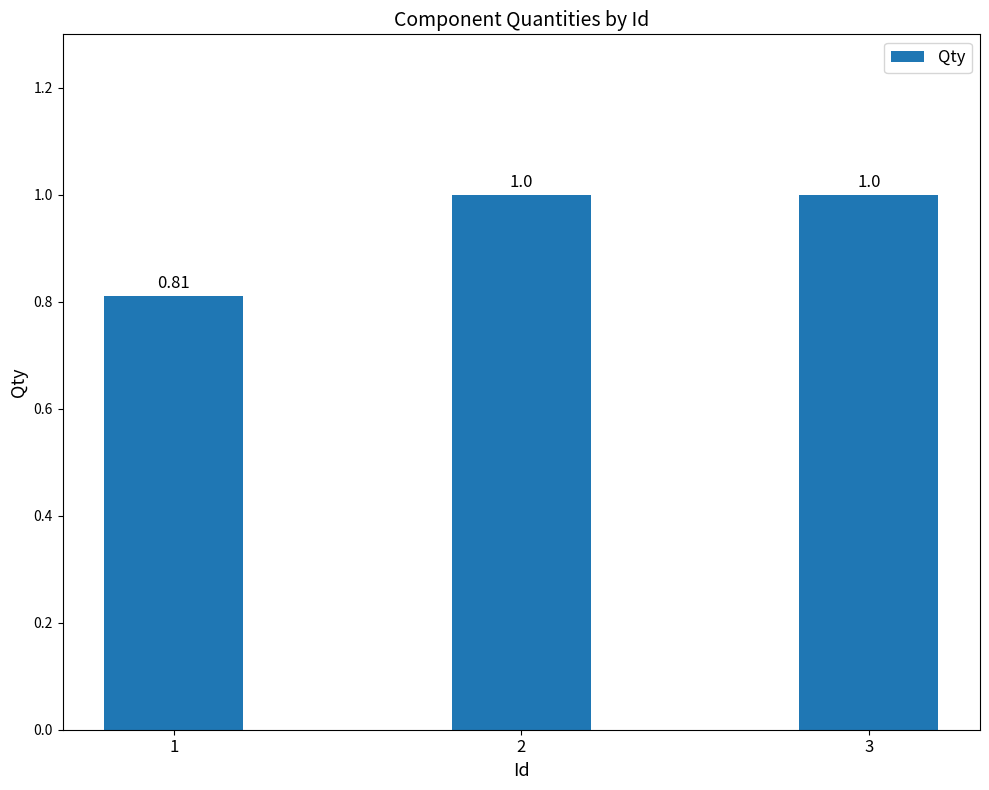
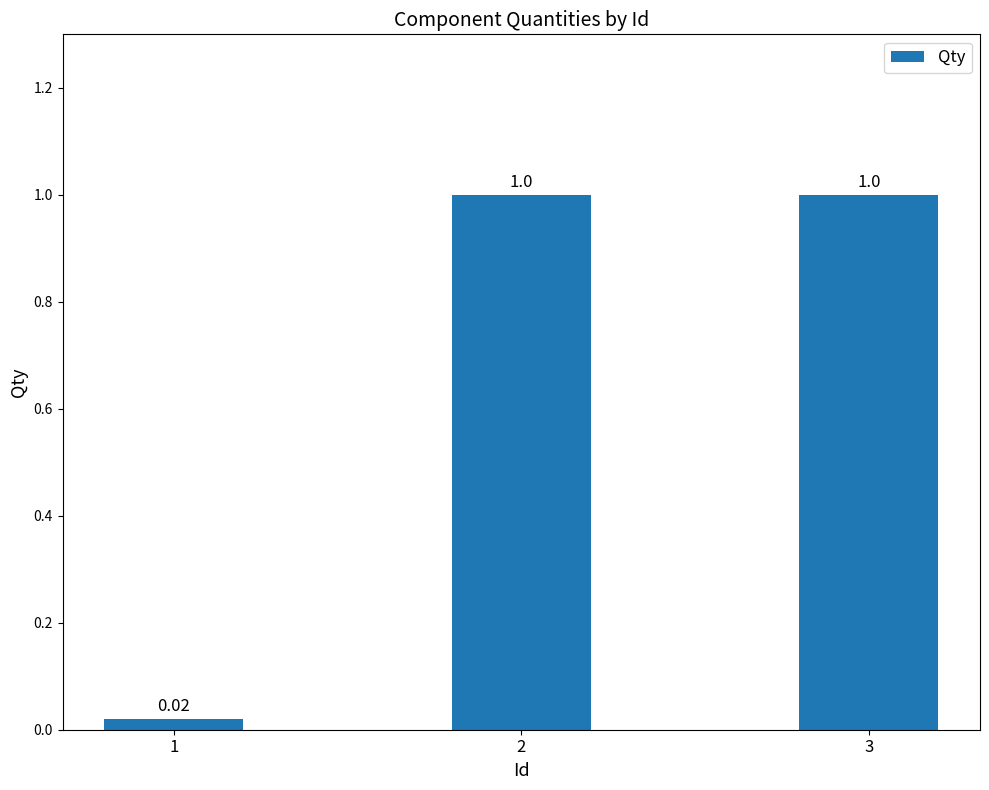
1: 0.81 -> 0.02
